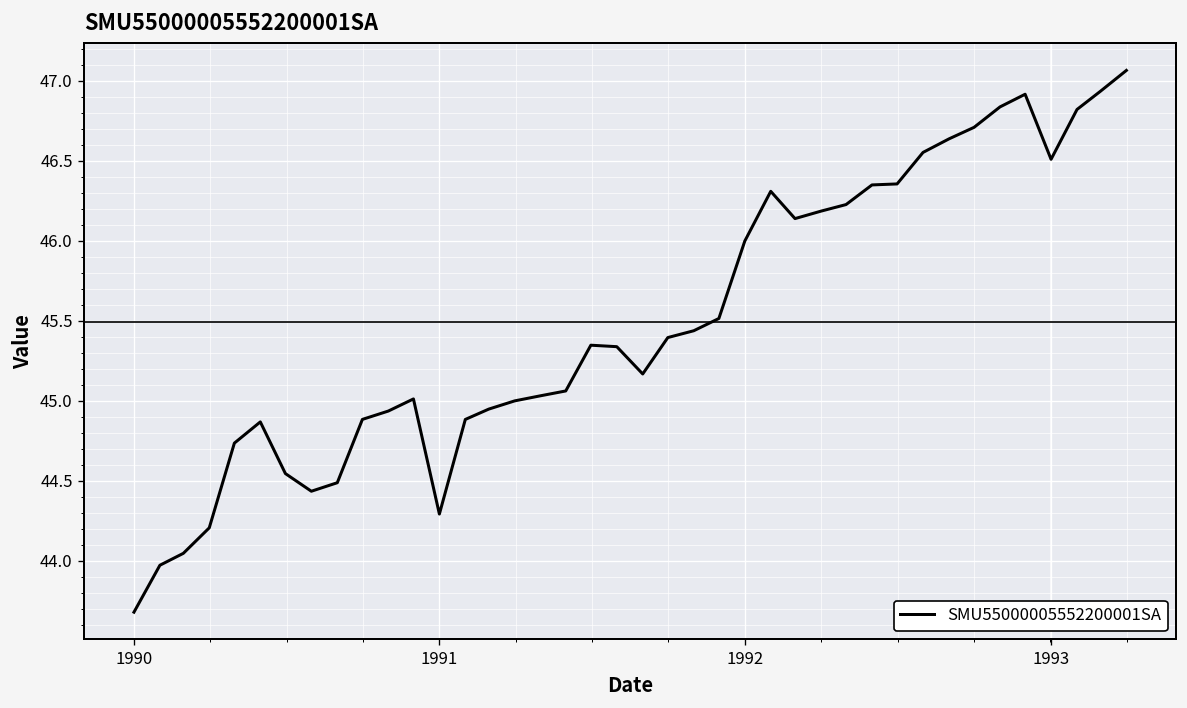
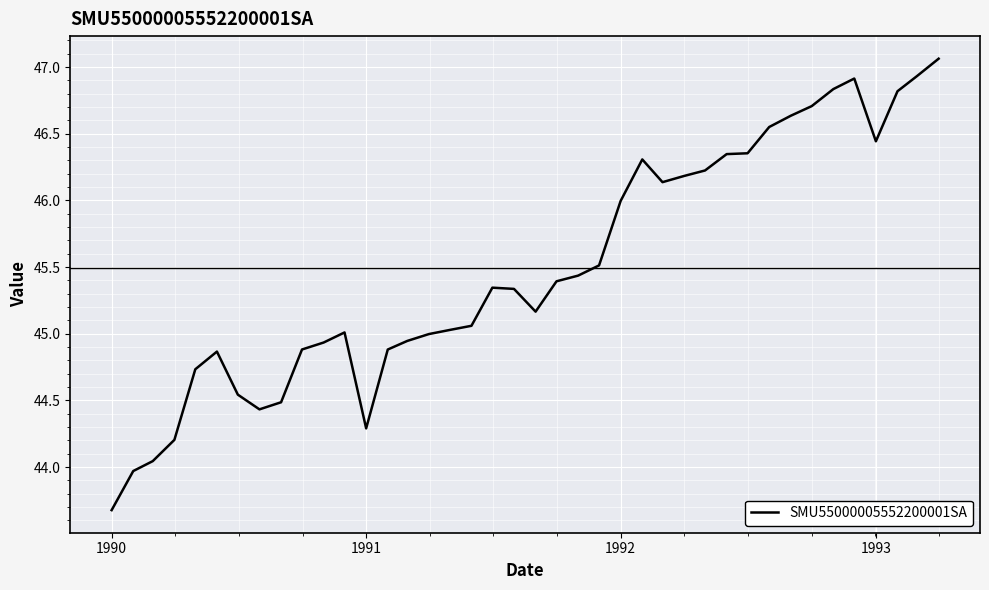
1993: 46.51 -> 46.44
